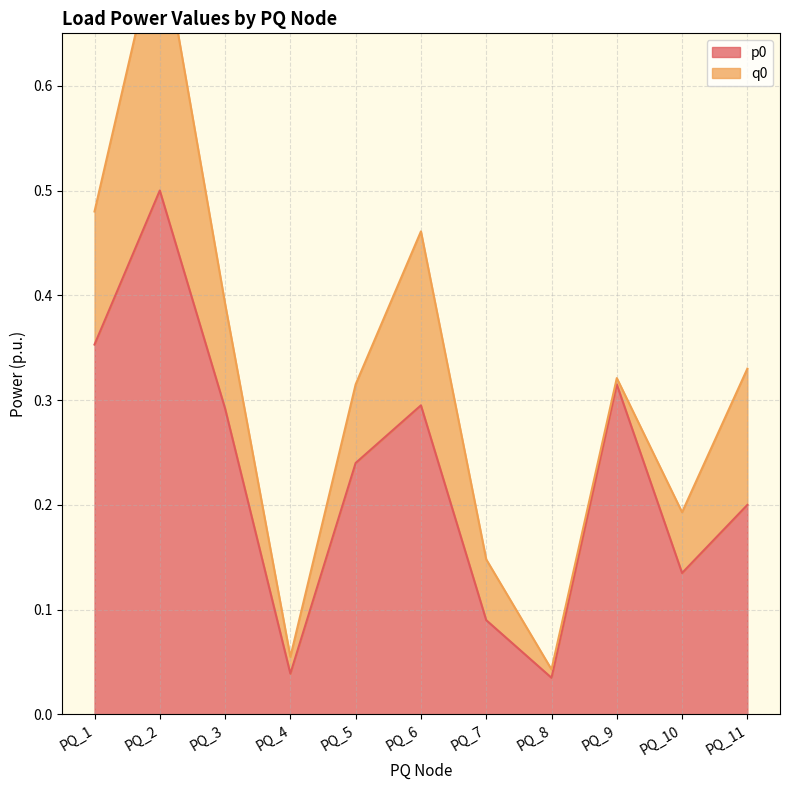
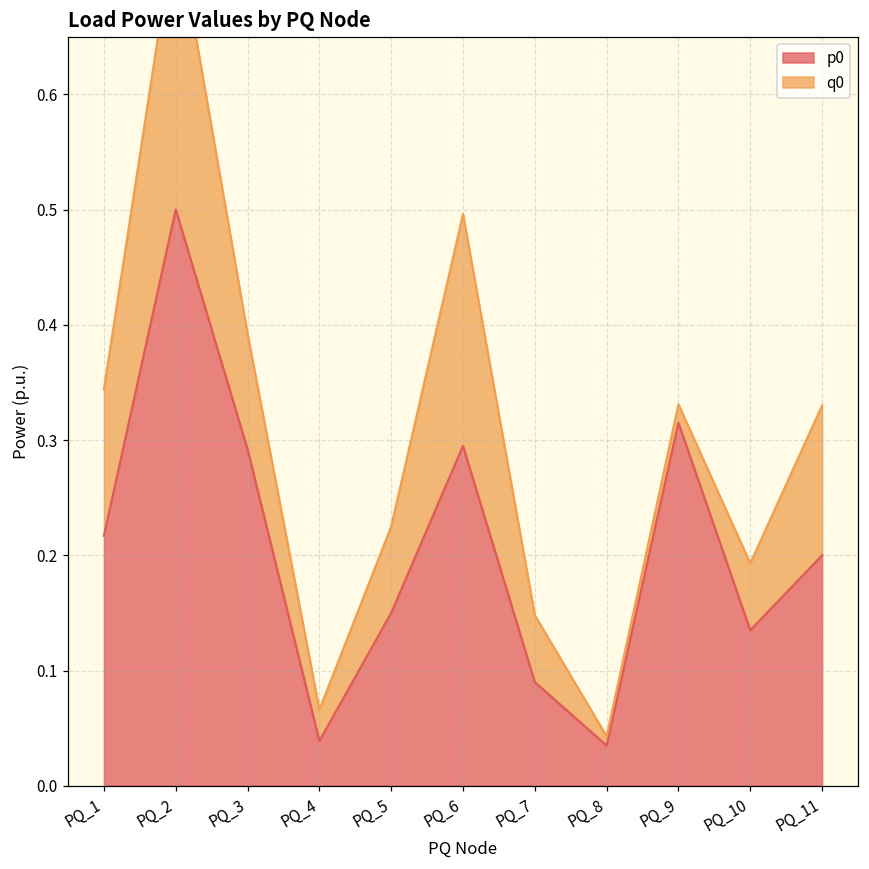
p0, PQ_1: 0.353 -> 0.217
q0, PQ_4: 0.016 -> 0.027
p0, PQ_5: 0.24 -> 0.15
q0, PQ_6: 0.166 -> 0.201
q0, PQ_9: 0.006 -> 0.016
